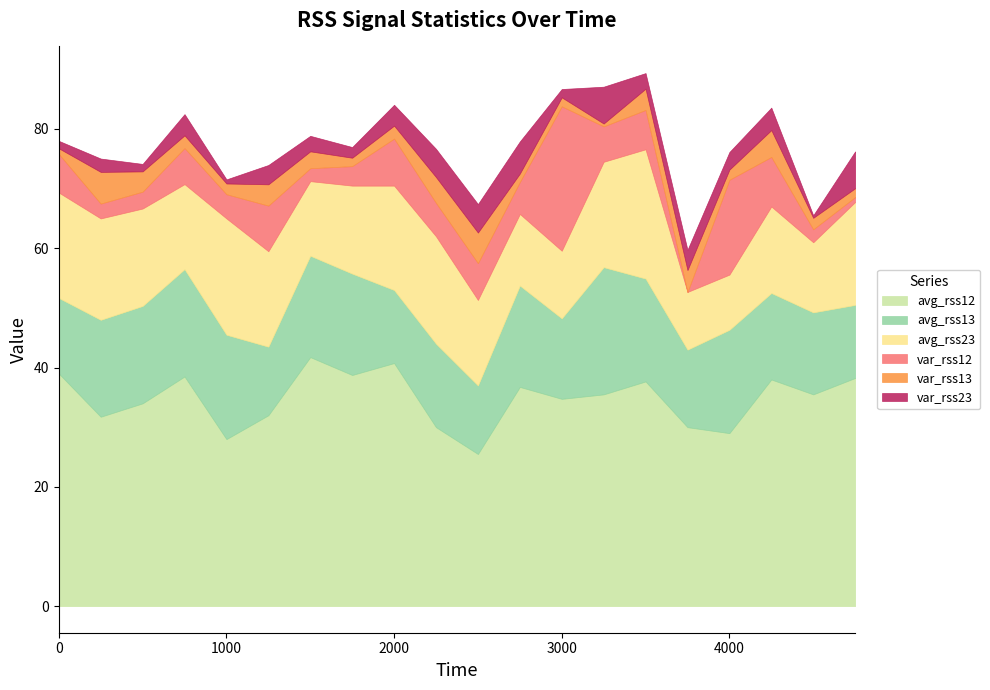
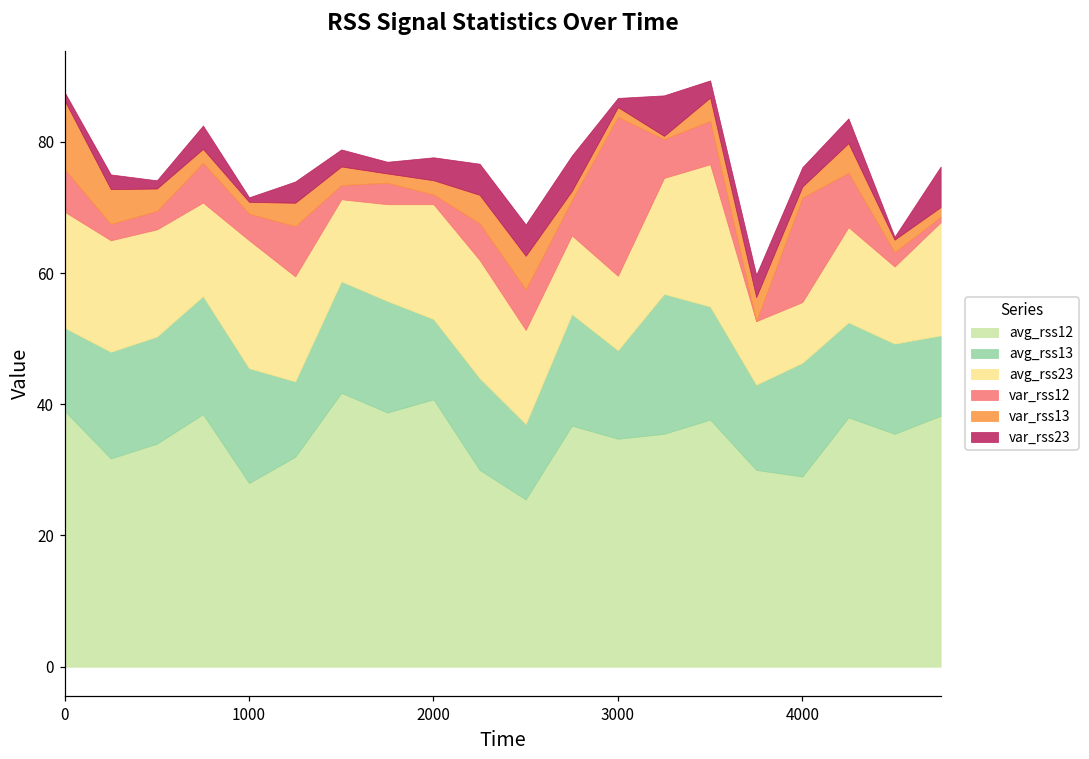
var_rss13, 0: 1 -> 10
var_rss12, 2000: 8 -> 1
